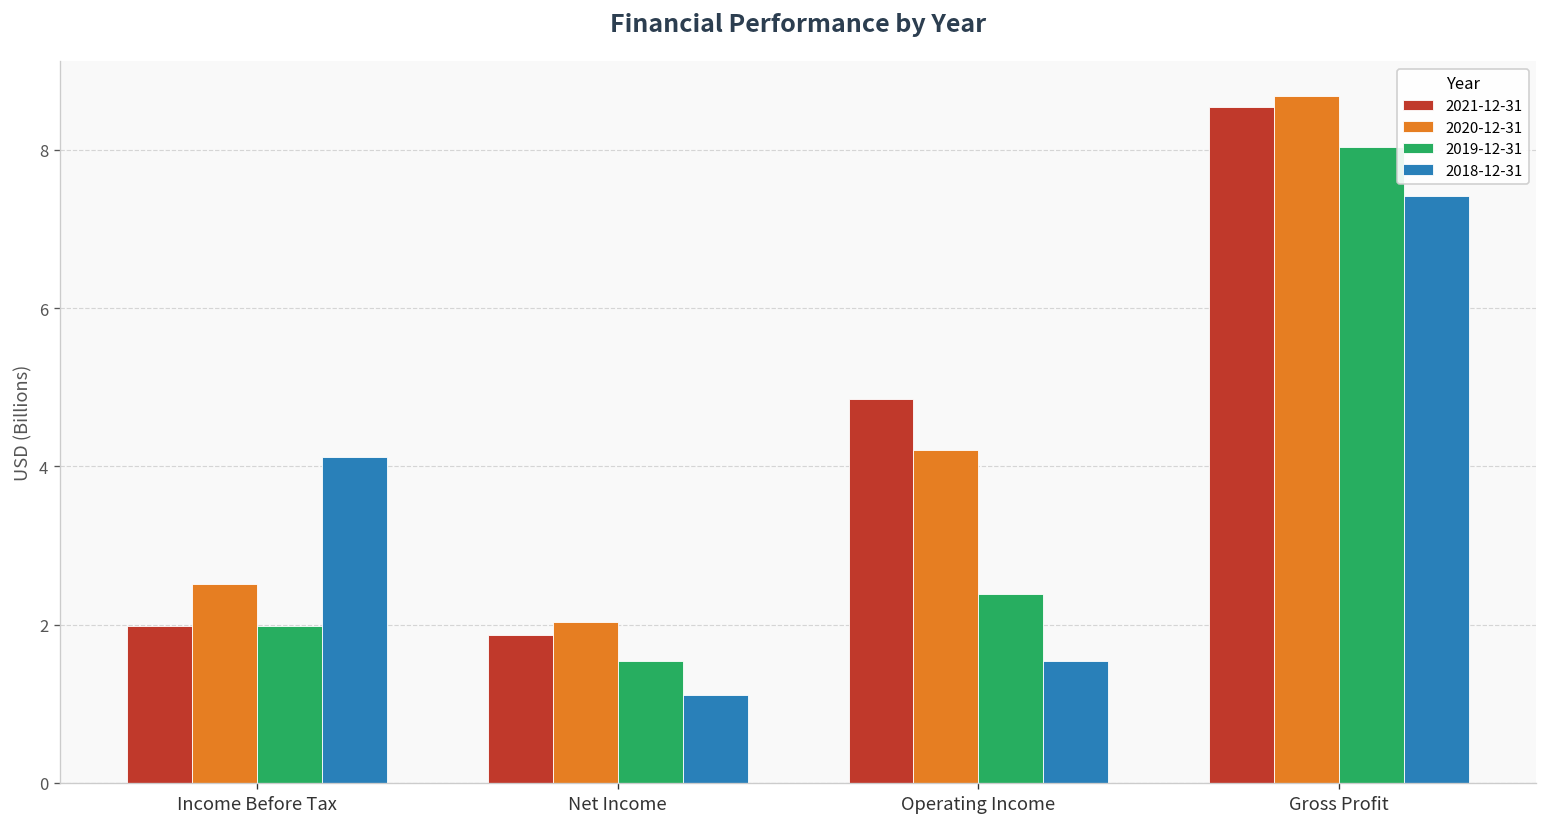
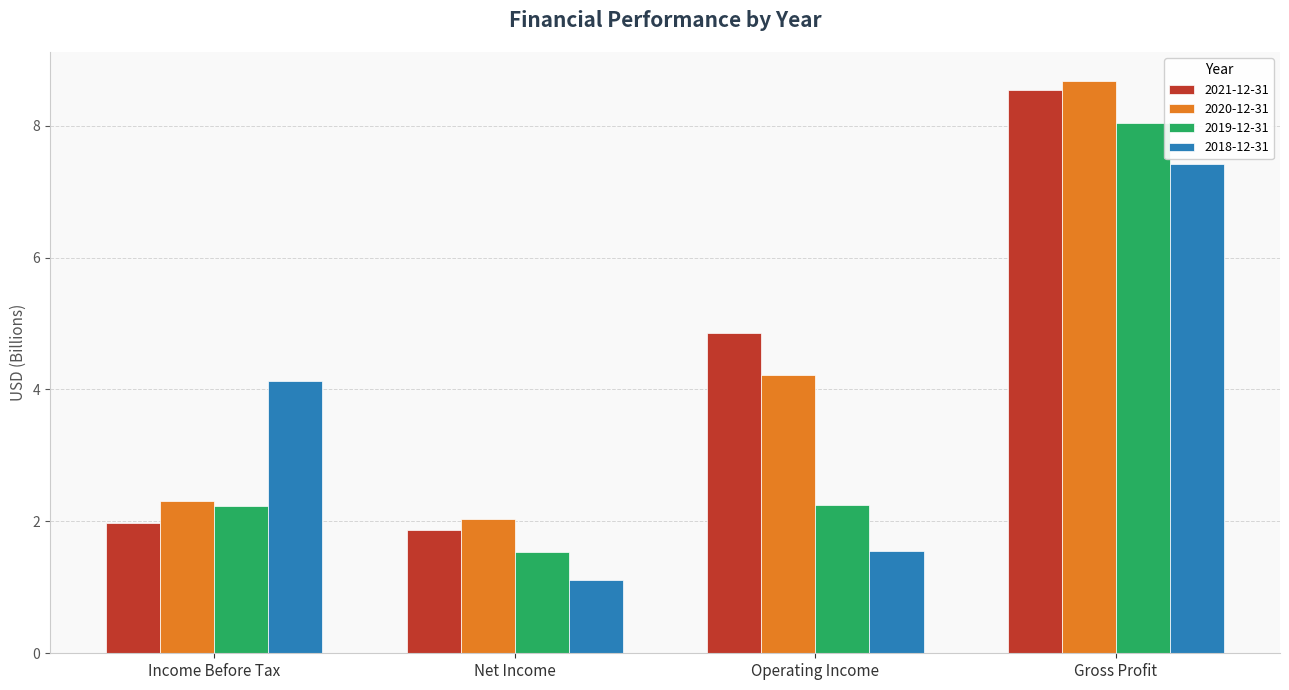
2020-12-31, Income Before Tax: 2.5 -> 2.3
2019-12-31, Income Before Tax: 2.0 -> 2.2
2019-12-31, Operating Income: 2.4 -> 2.2
